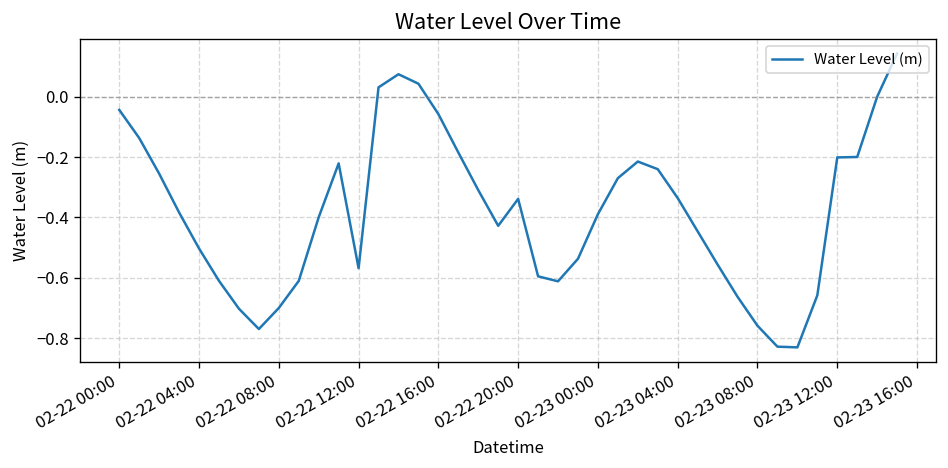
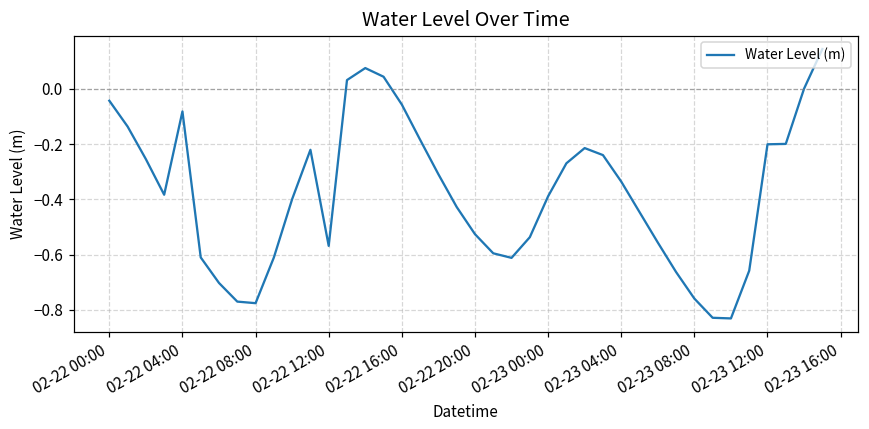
02-22 04:00: -0.50 -> -0.08
02-22 08:00: -0.70 -> -0.78
02-22 20:00: -0.34 -> -0.53
